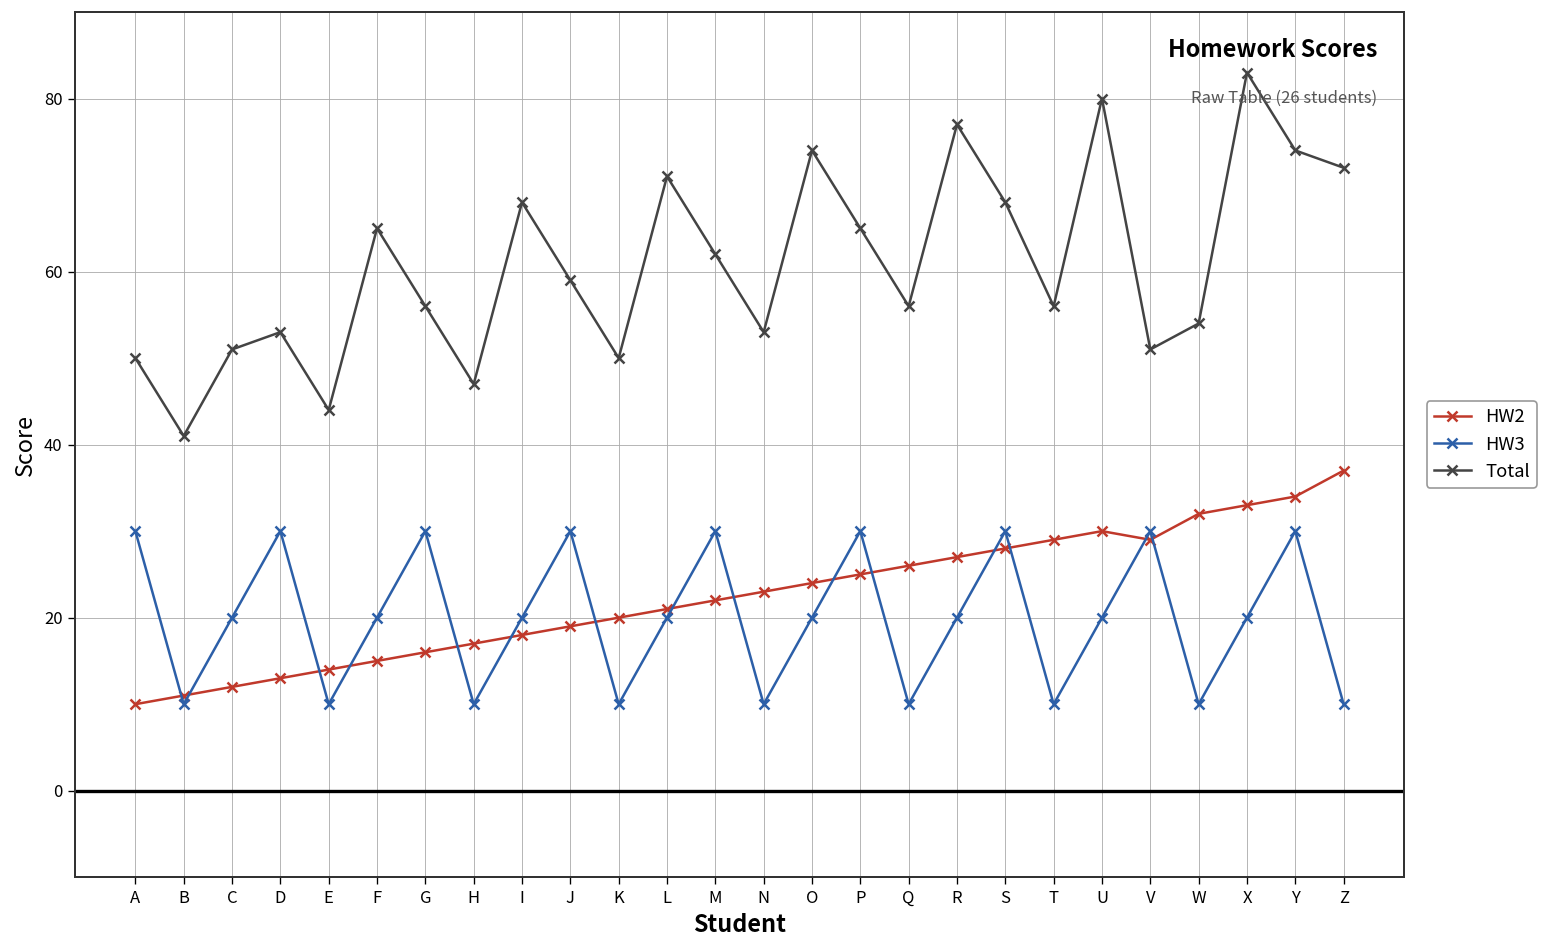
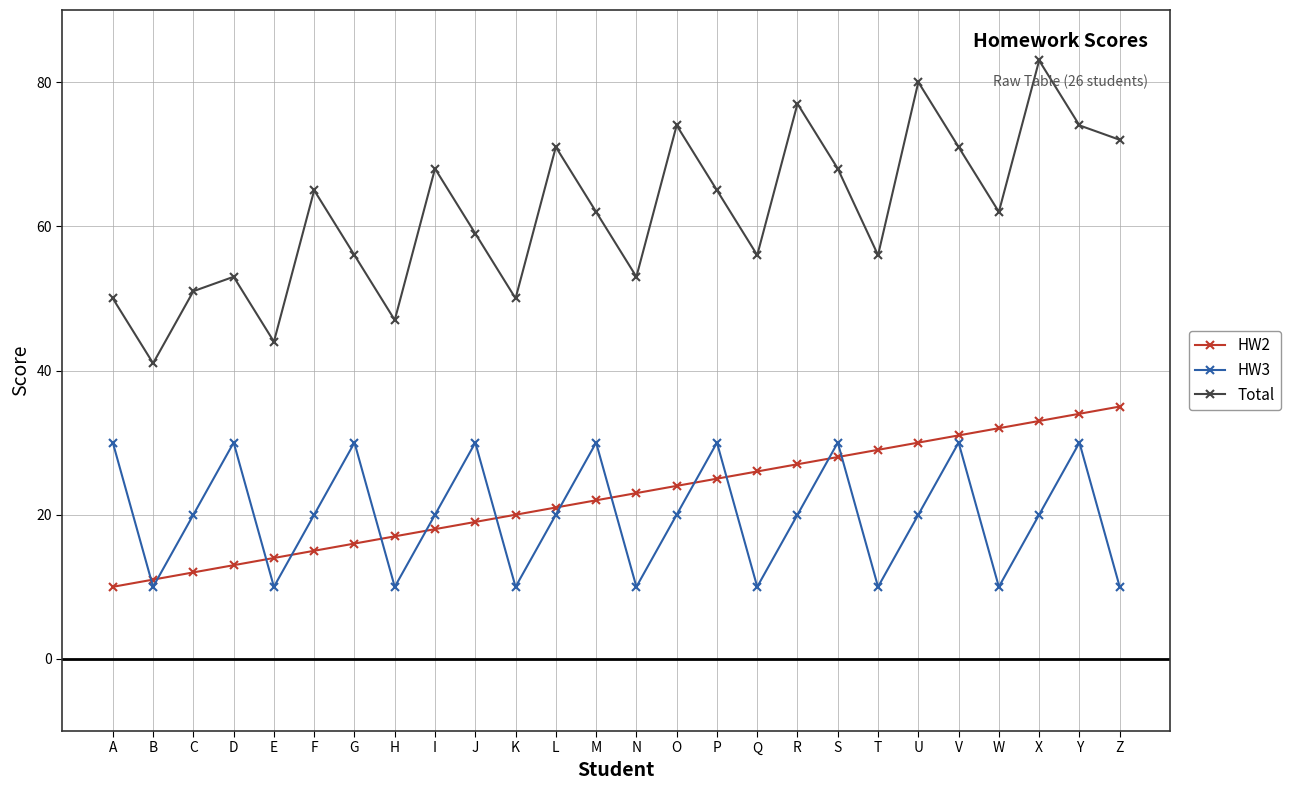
HW2, V: 29 -> 31
Total, V: 51 -> 71
Total, W: 54 -> 62
HW2, Z: 37 -> 35
